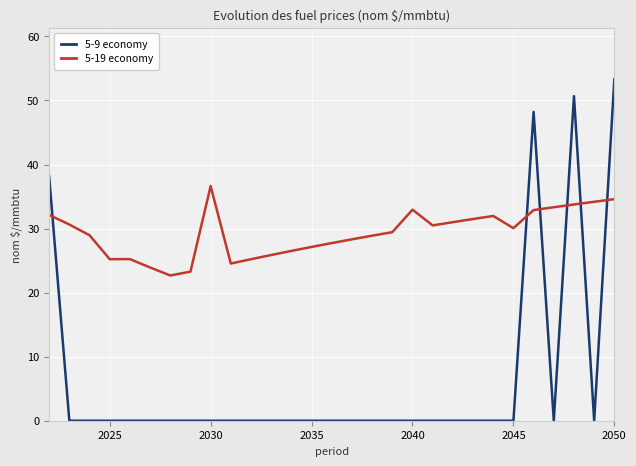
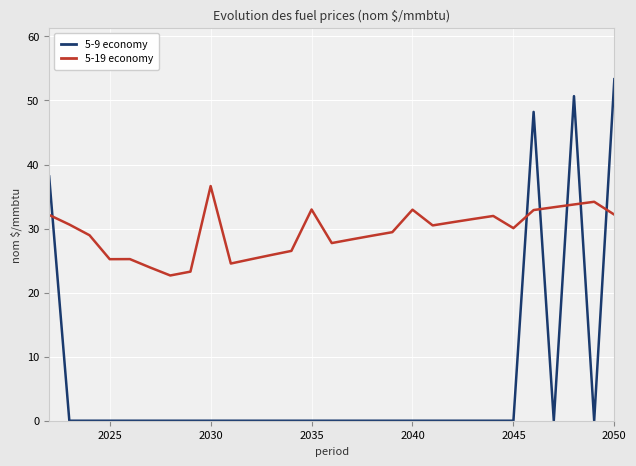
5-19 economy, 2035: 27 -> 33
5-19 economy, 2050: 35 -> 32
